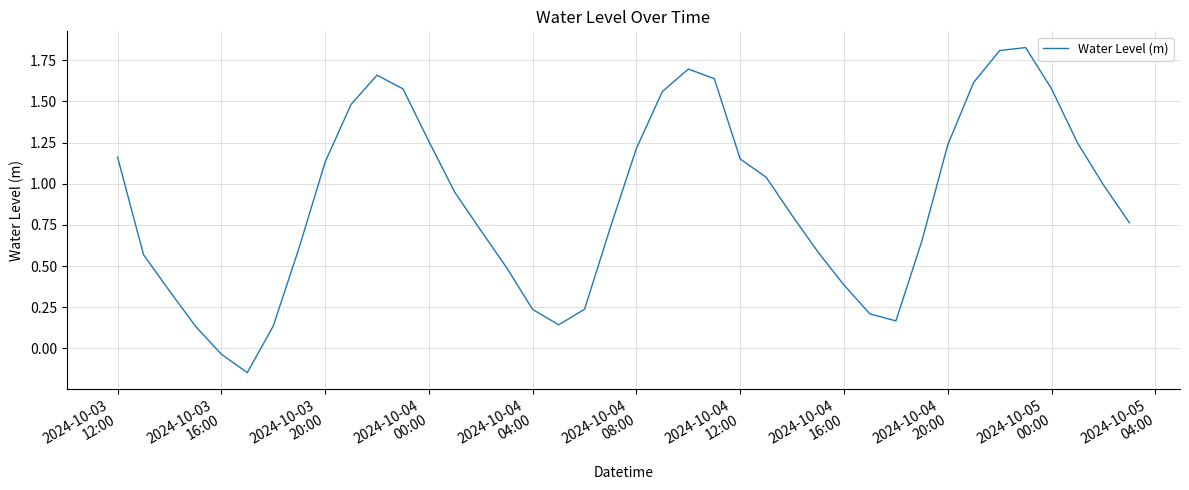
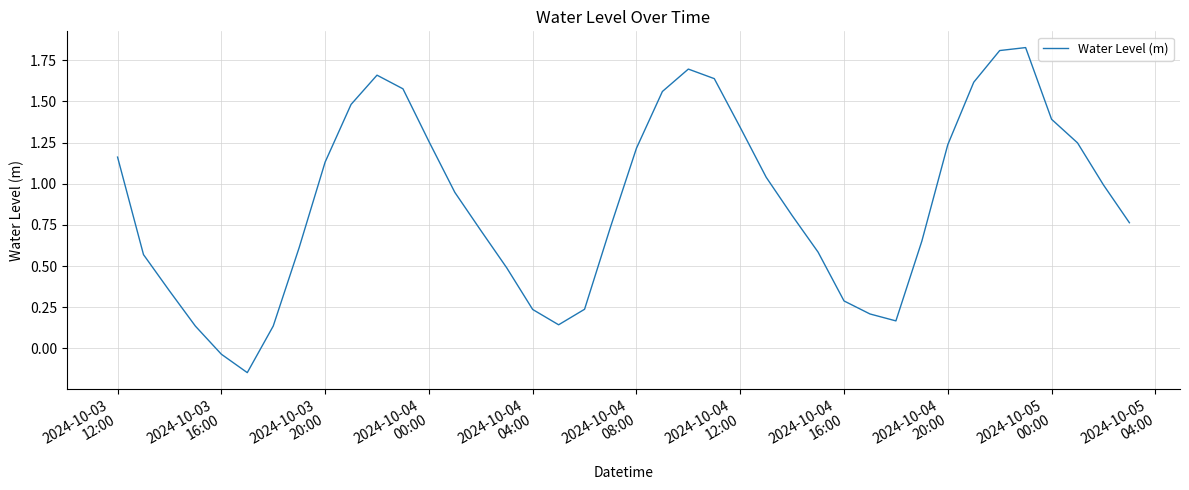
2024-10-04 12:00: 1.15 -> 1.34
2024-10-04 16:00: 0.38 -> 0.29
2024-10-05 00:00: 1.58 -> 1.39
